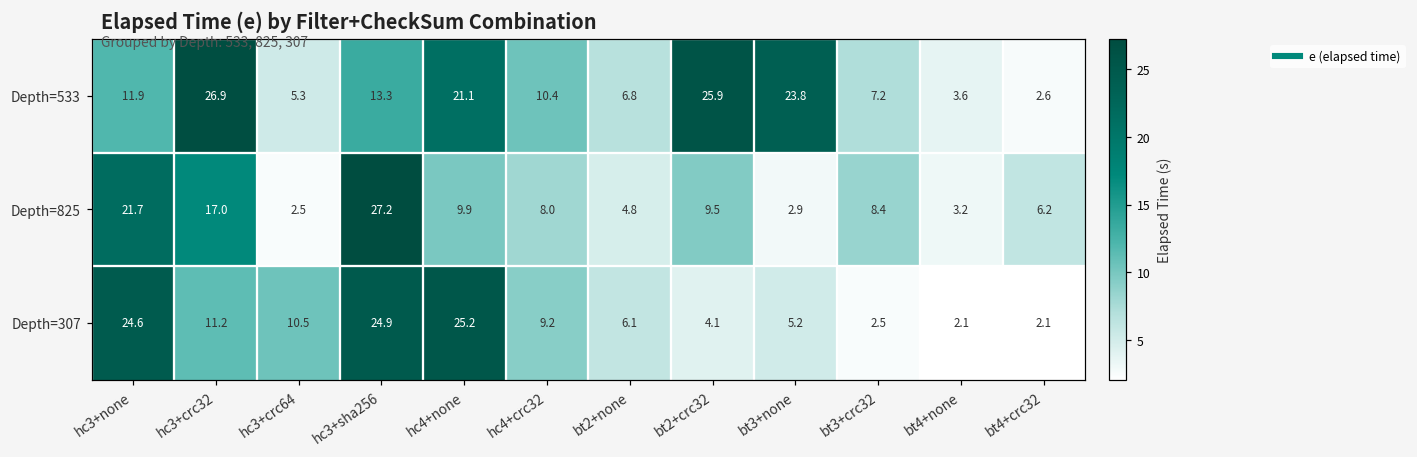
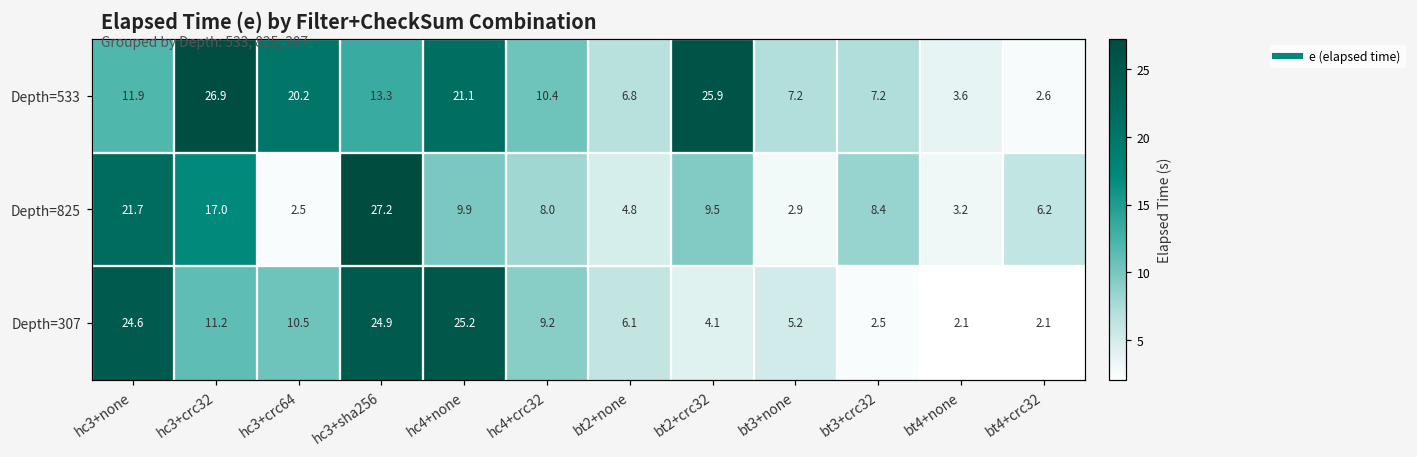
Depth=533, hc3+crc64: 5.3 -> 20.2
Depth=533, bt3+none: 23.8 -> 7.2
